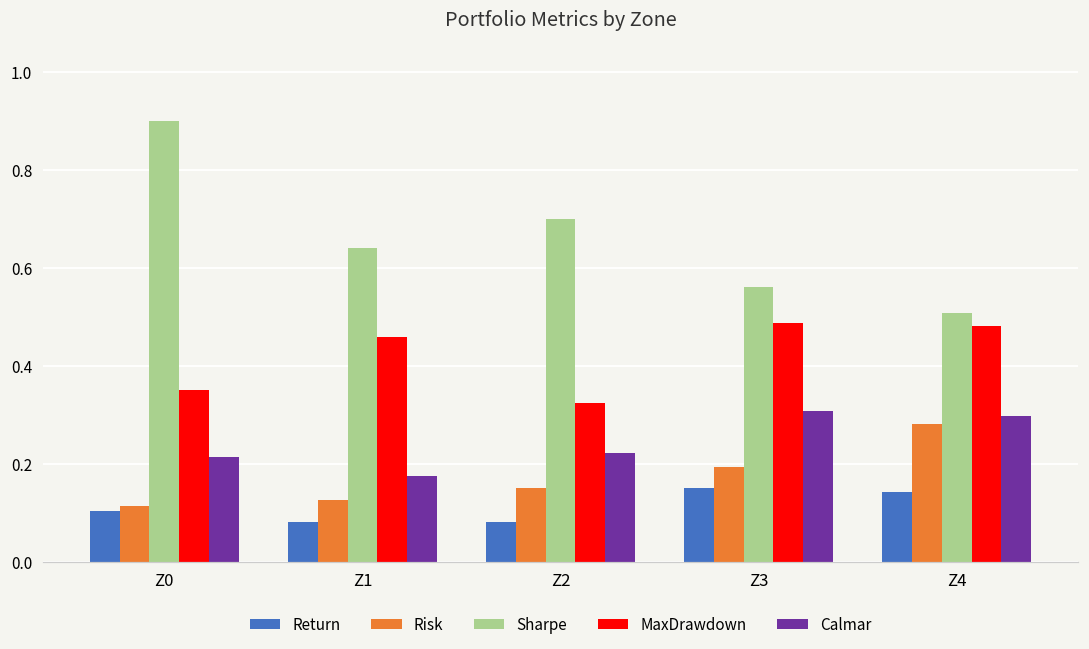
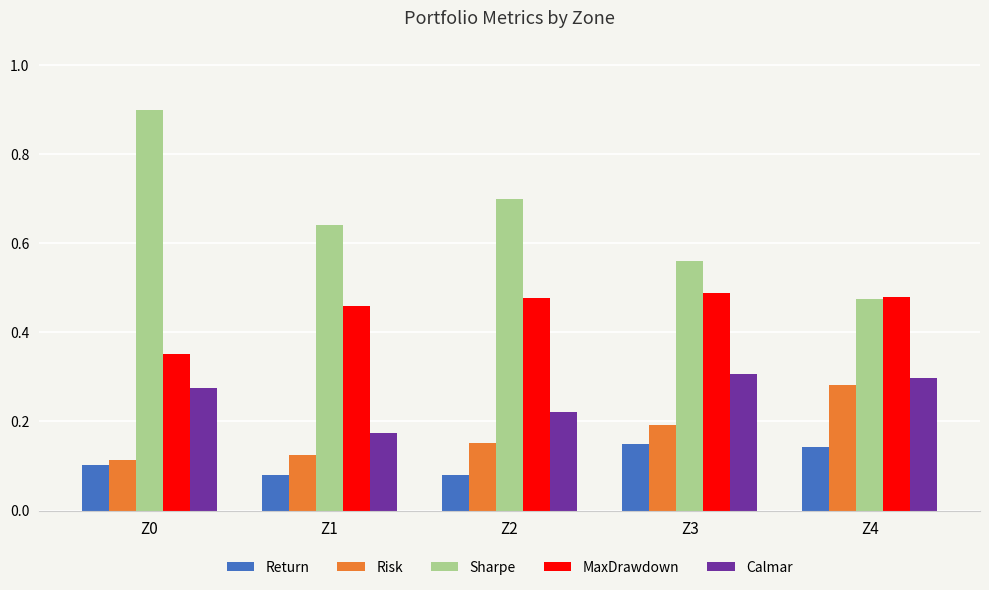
Calmar, Z0: 0.21 -> 0.27
MaxDrawdown, Z2: 0.32 -> 0.48
Sharpe, Z4: 0.51 -> 0.48
